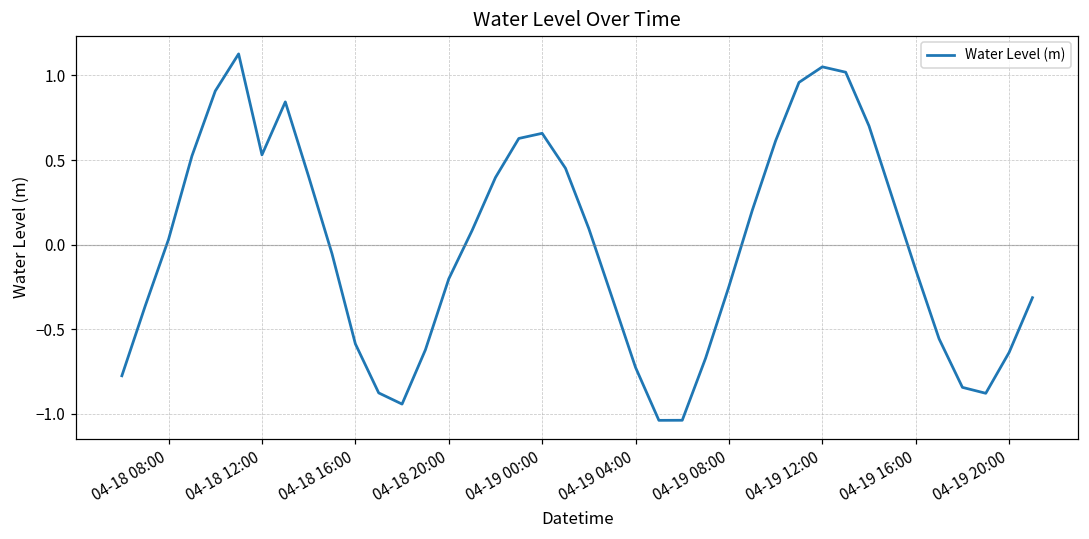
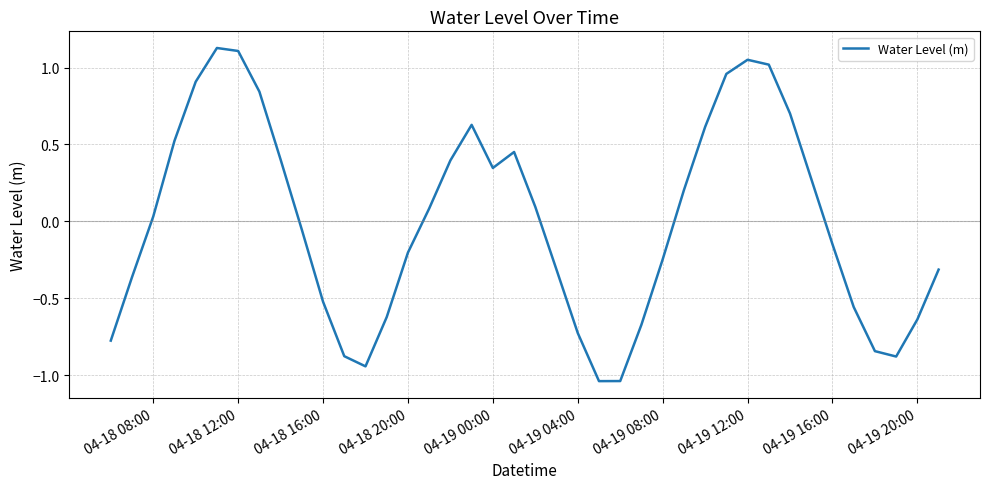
04-18 12:00: 0.53 -> 1.11
04-18 16:00: -0.59 -> -0.52
04-19 00:00: 0.66 -> 0.35
